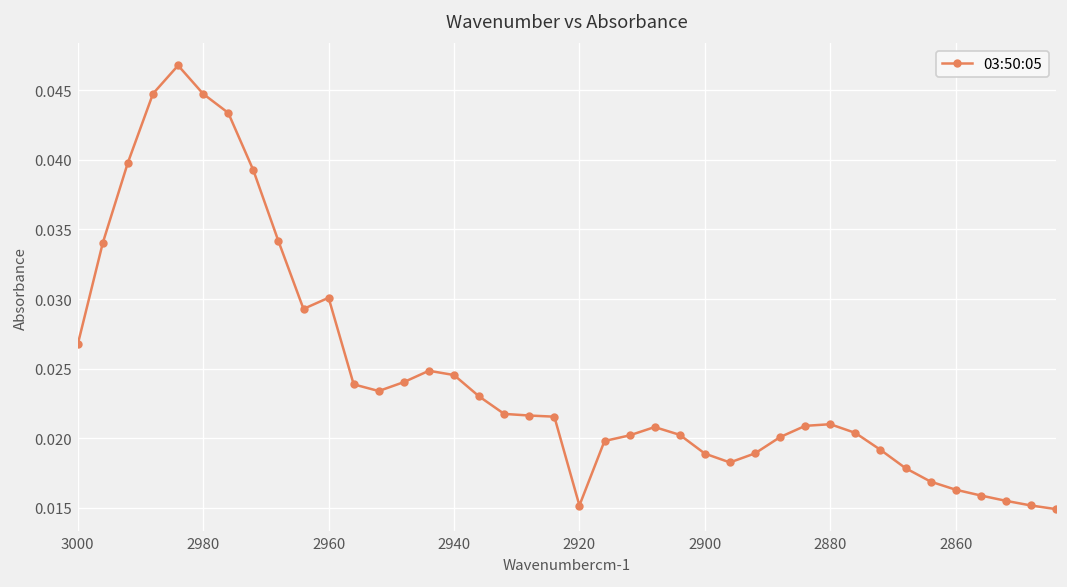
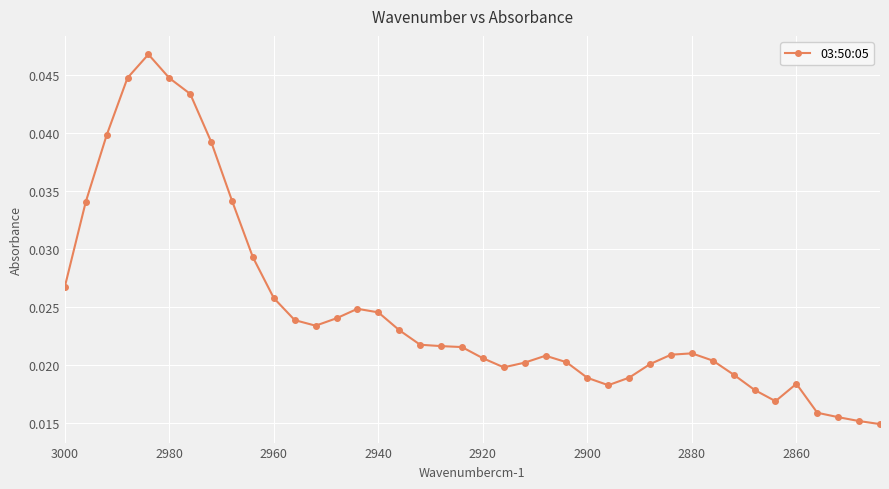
2960: 0.0301 -> 0.0258
2920: 0.0152 -> 0.0206
2860: 0.0163 -> 0.0184
